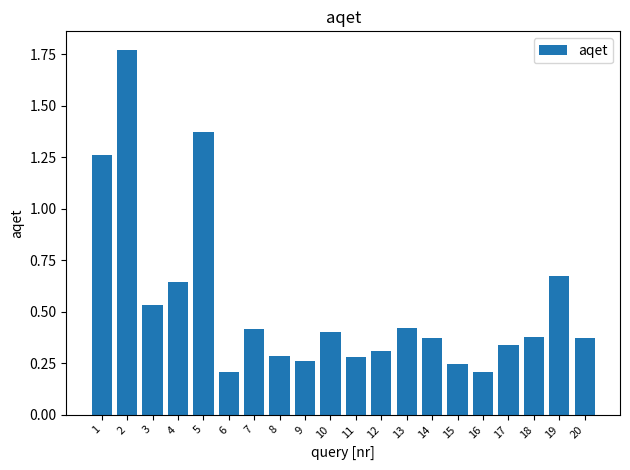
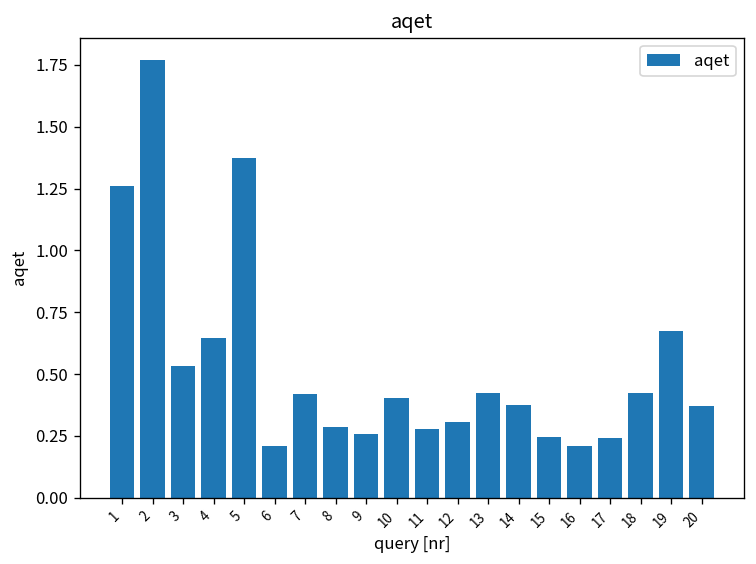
17: 0.34 -> 0.24
18: 0.38 -> 0.42
